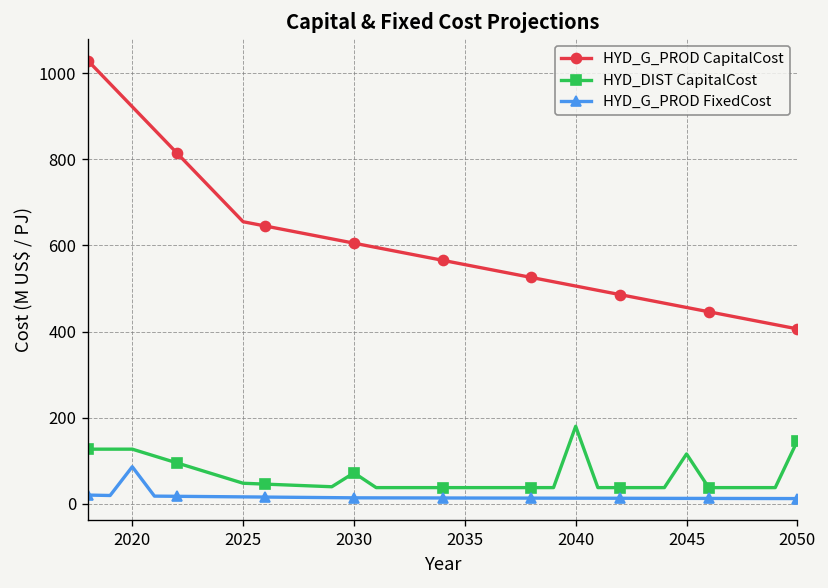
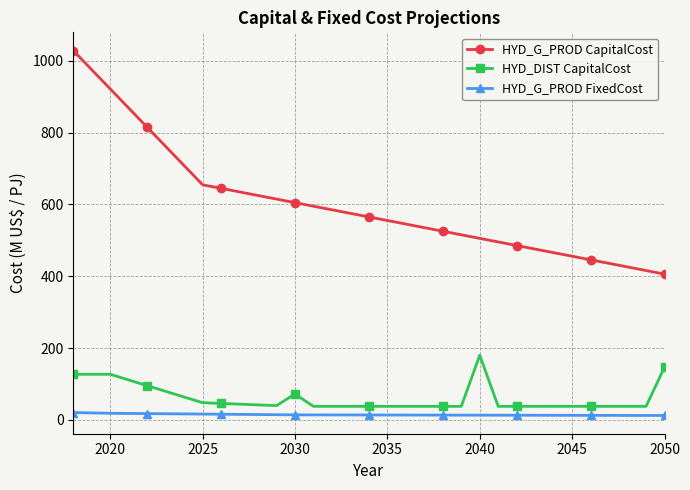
HYD_G_PROD FixedCost, 2020: 90 -> 20
HYD_DIST CapitalCost, 2045: 120 -> 40
